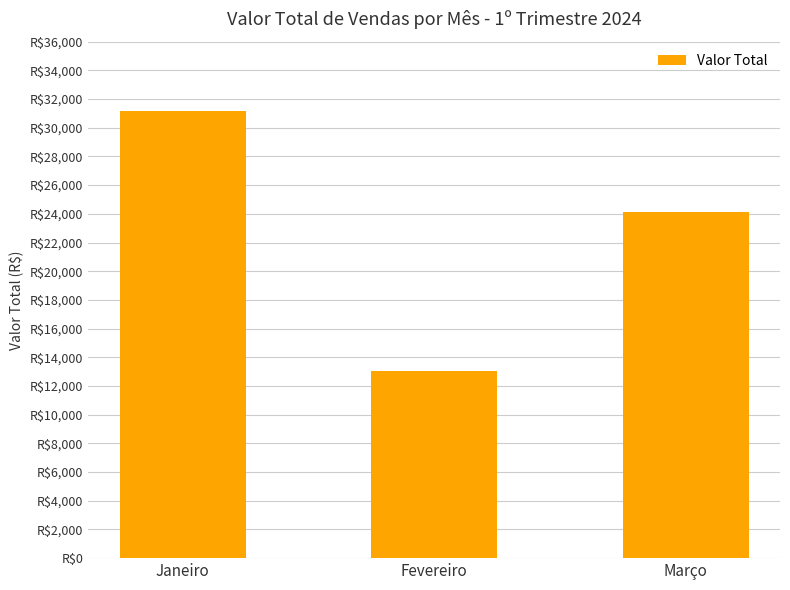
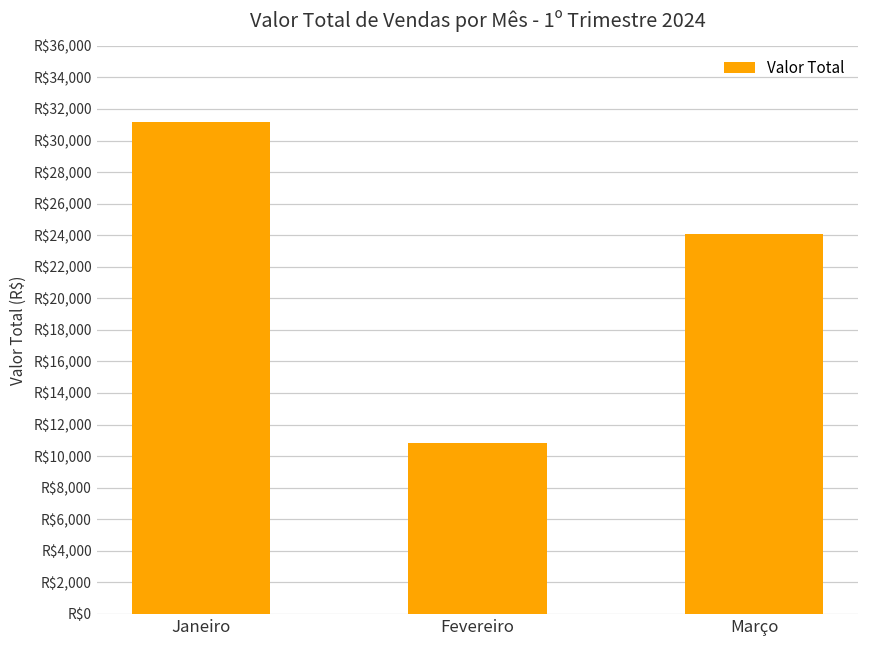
Fevereiro: R$13,100 -> R$10,900
